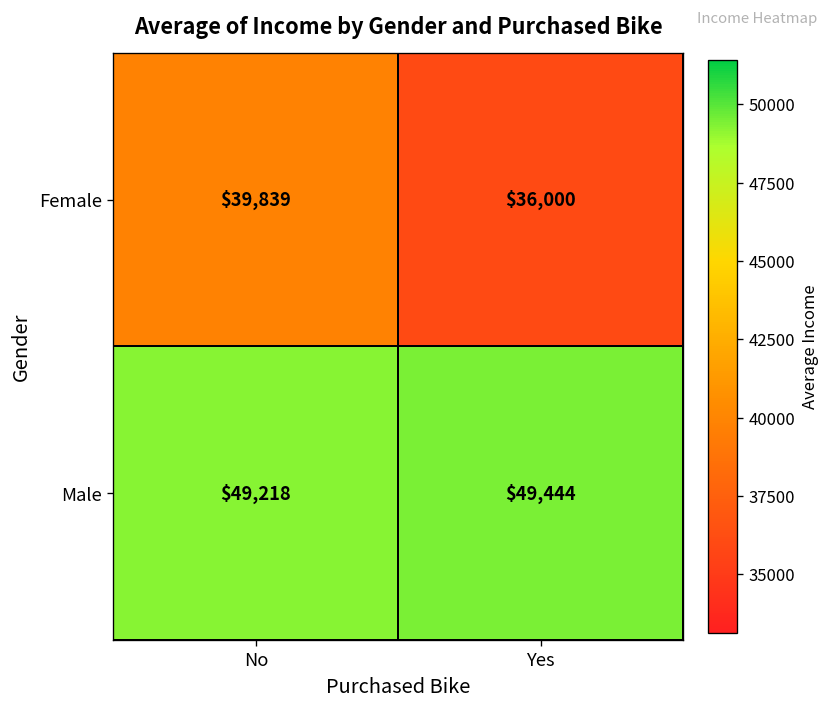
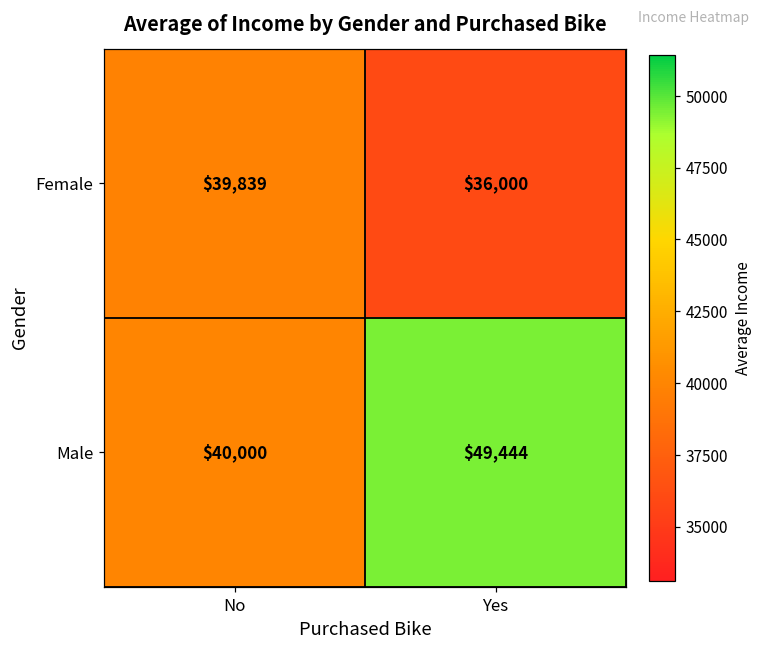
Male, No: $49,218 -> $40,000
